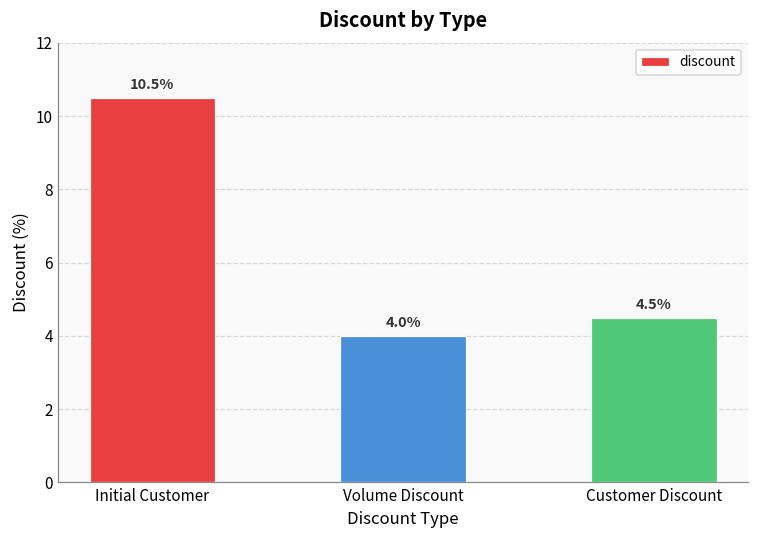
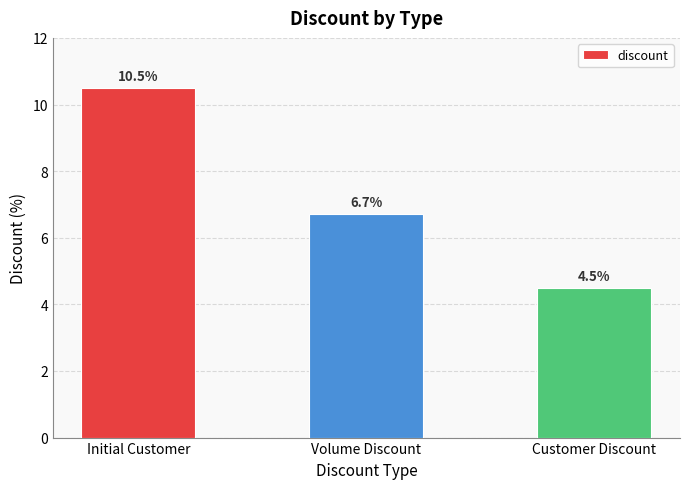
Volume Discount: 4.0% -> 6.7%
